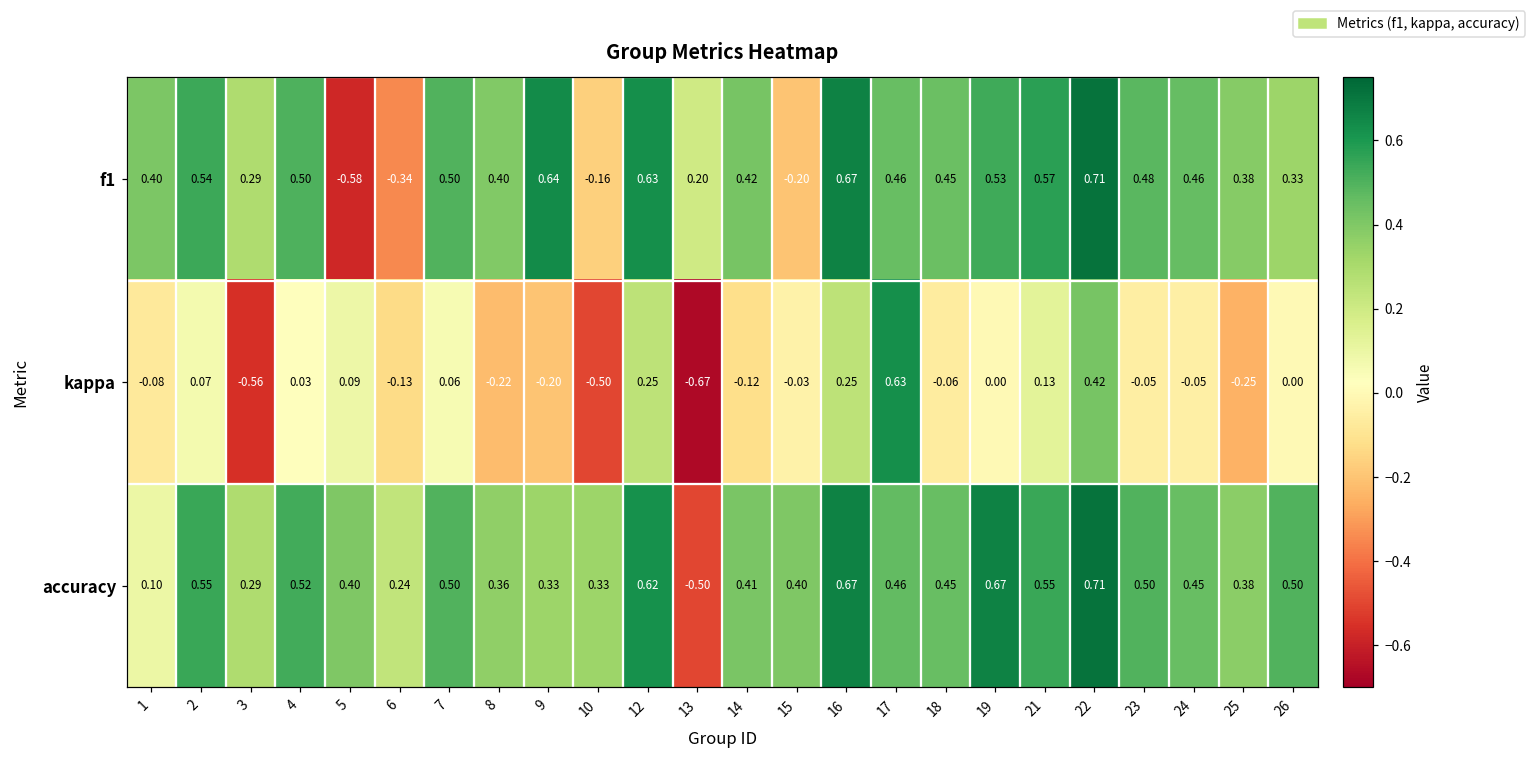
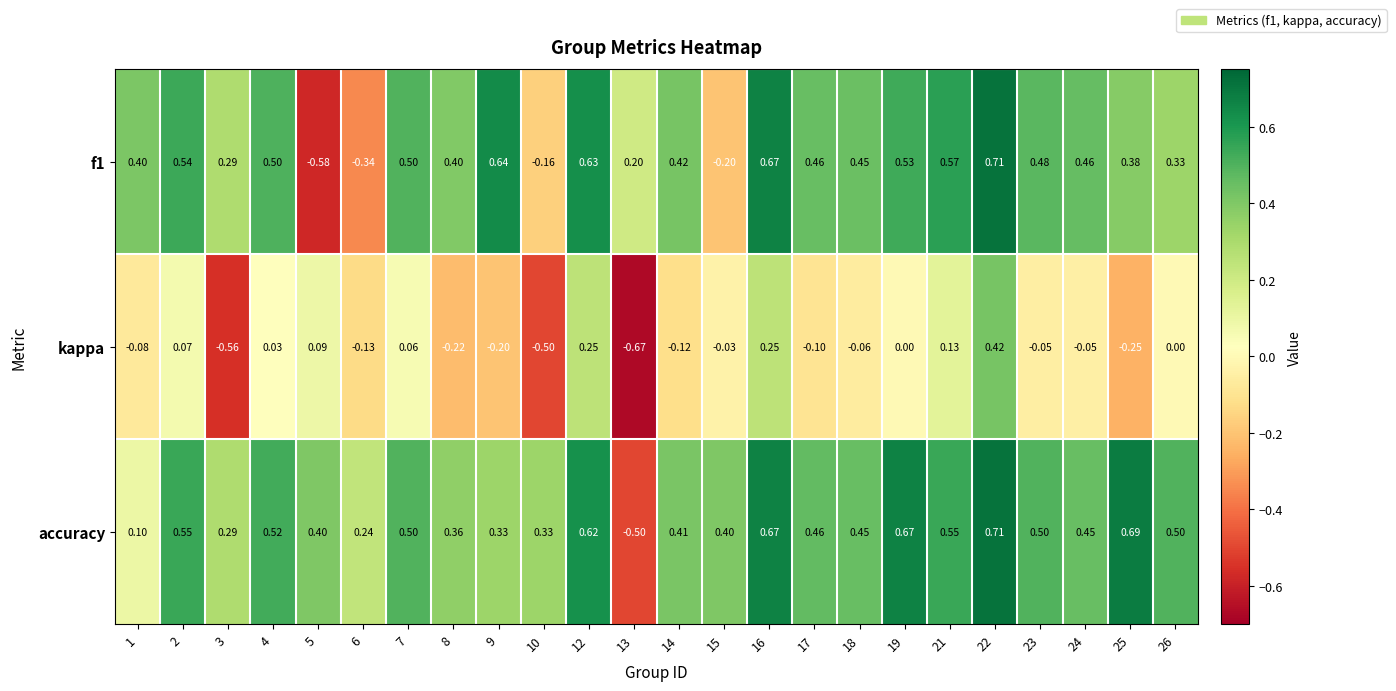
kappa, 17: 0.63 -> -0.10
accuracy, 25: 0.38 -> 0.69
